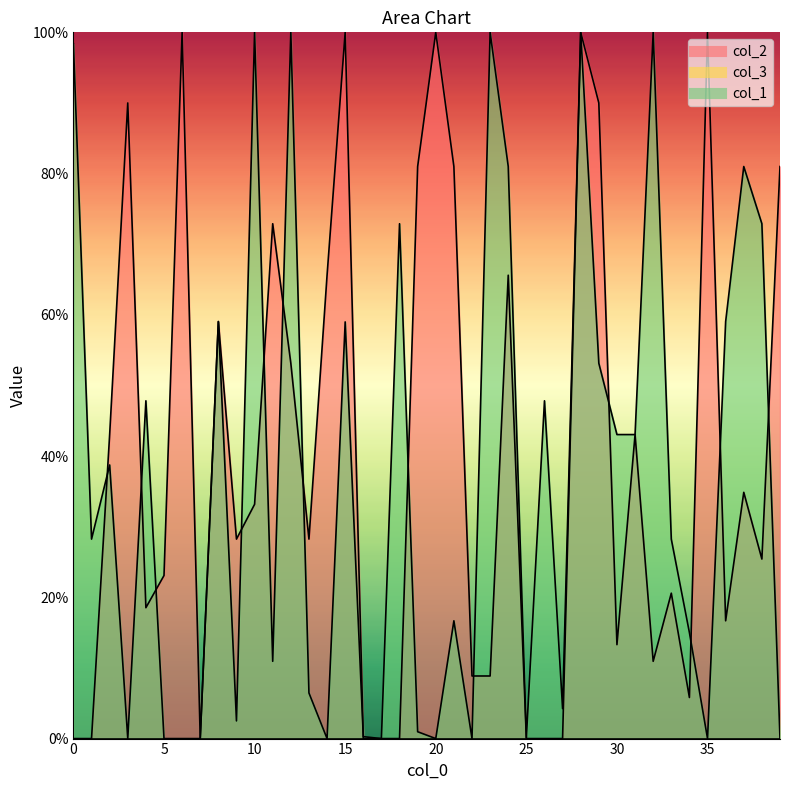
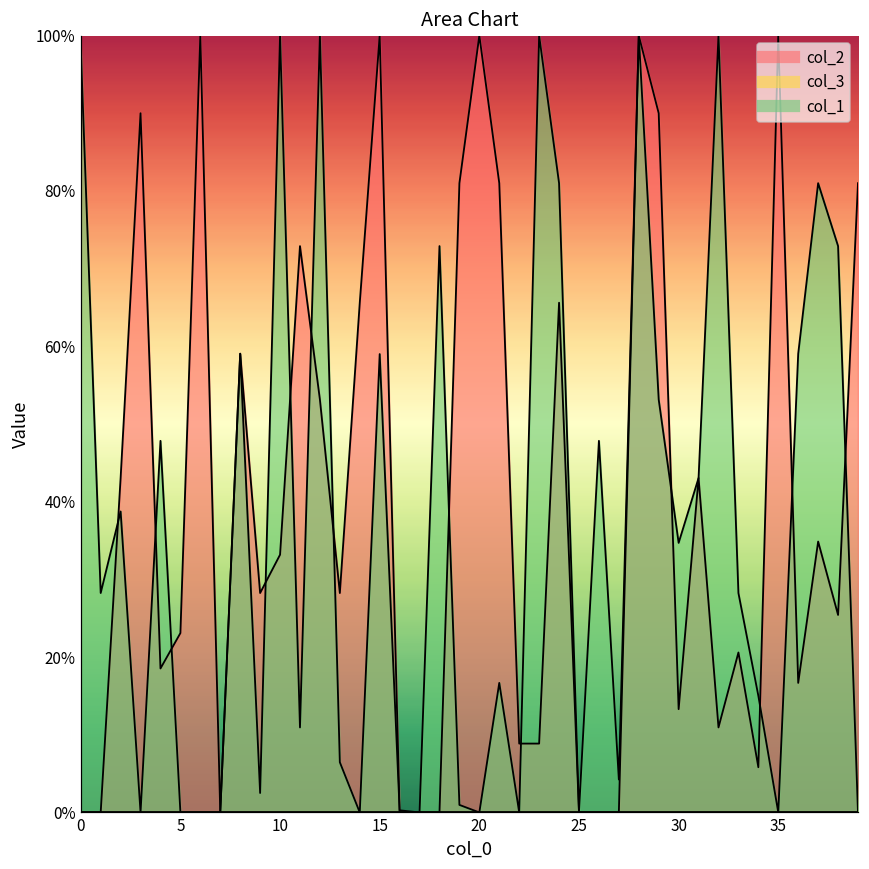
col_1, 30: 43% -> 35%
